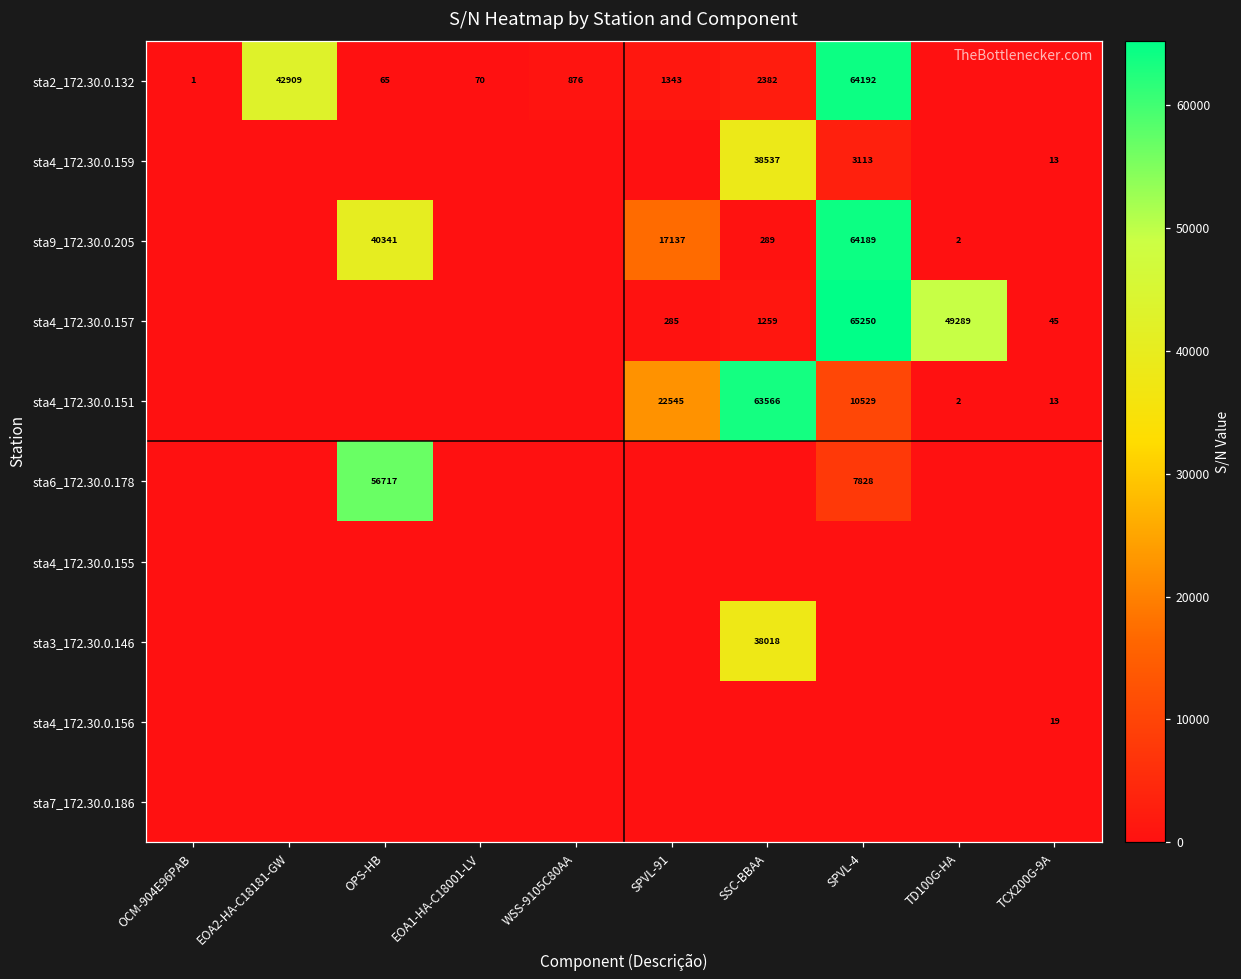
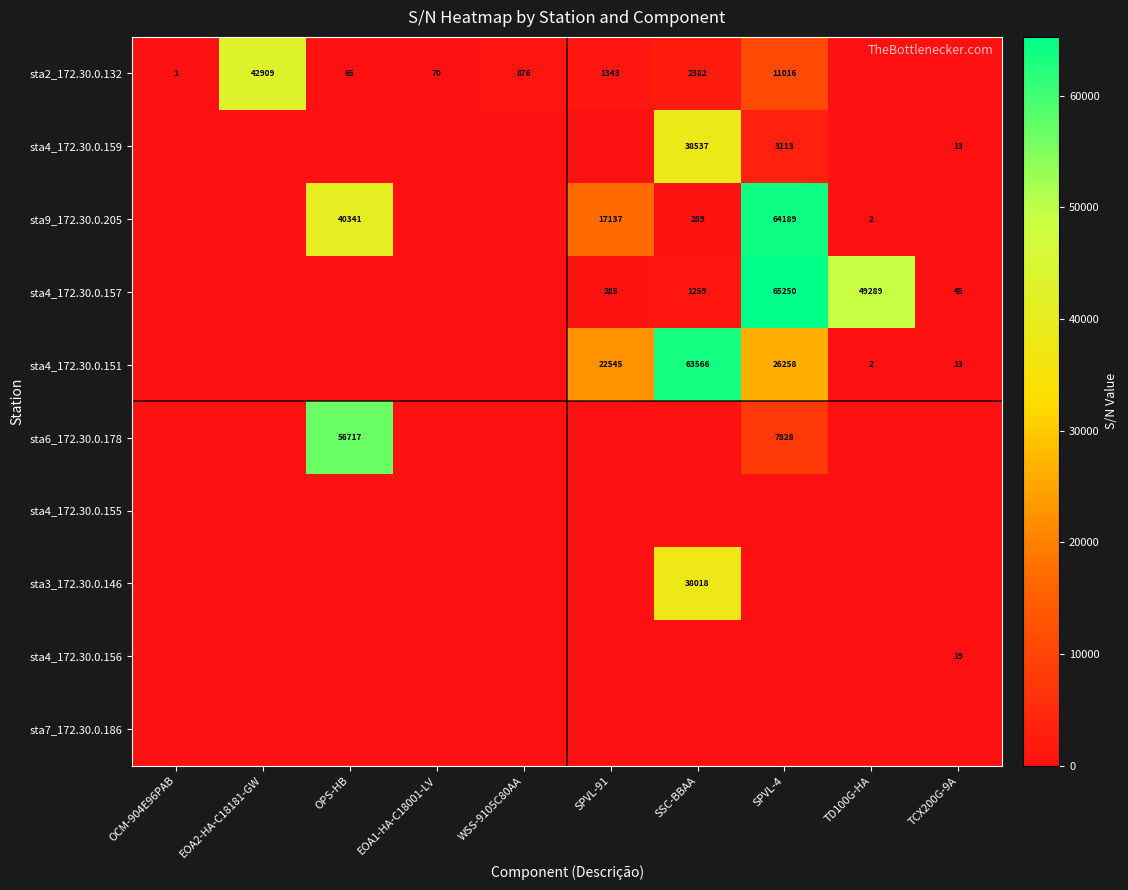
sta2_172.30.0.132, SPVL-4: 64192 -> 11016
sta4_172.30.0.151, SPVL-4: 10529 -> 26258
